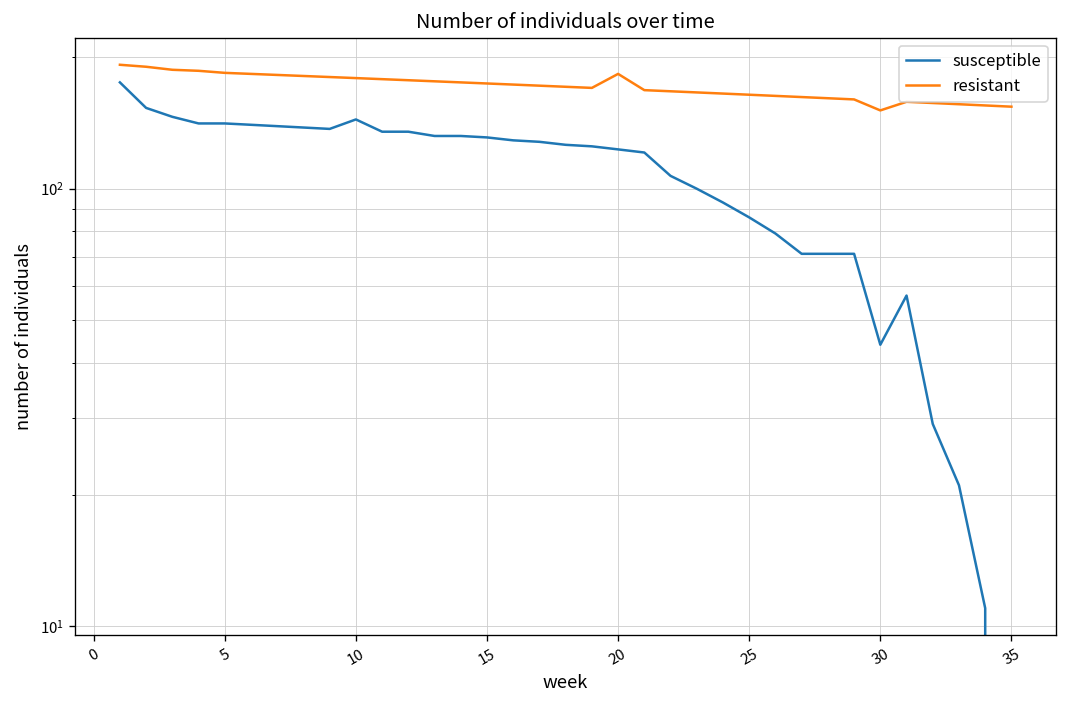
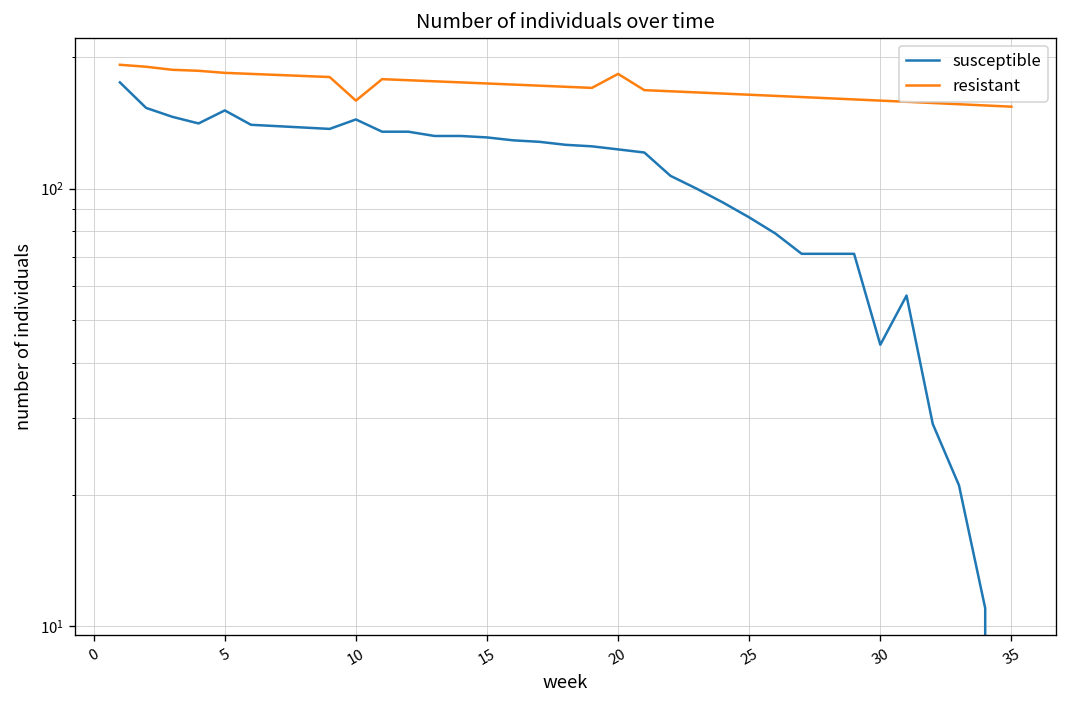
susceptible, 5: 141 -> 151
resistant, 10: 180 -> 160
resistant, 30: 151 -> 160
